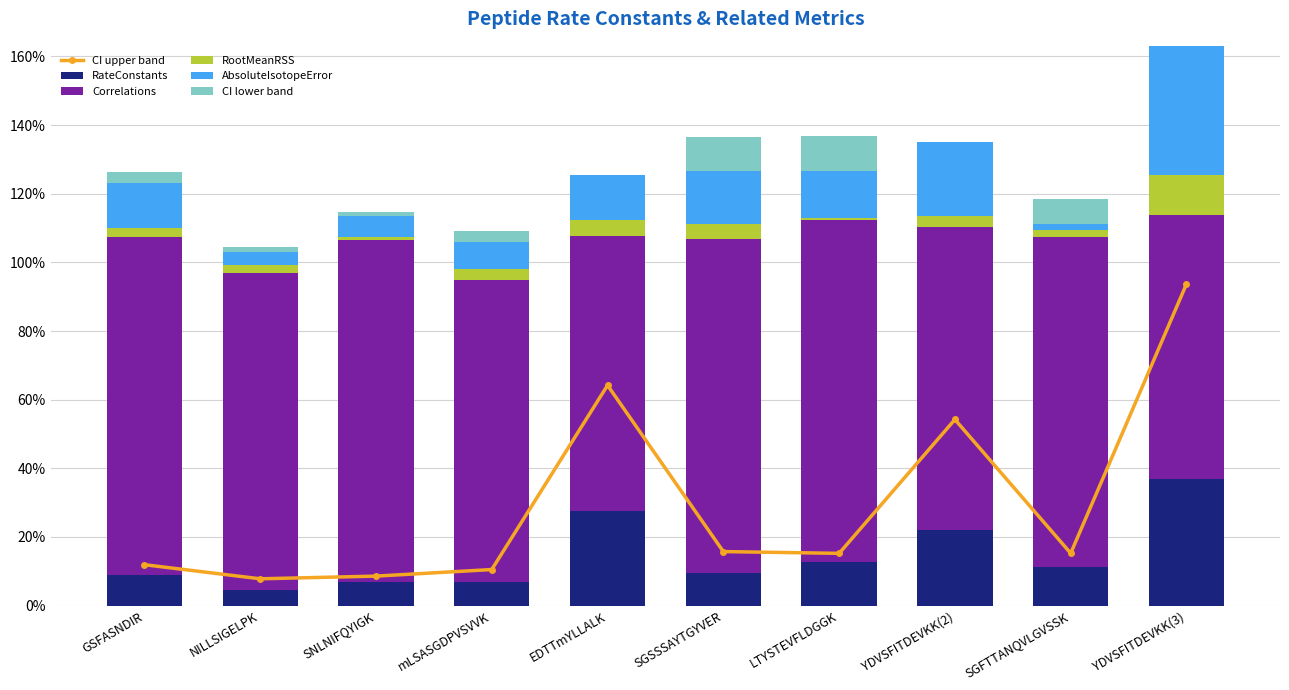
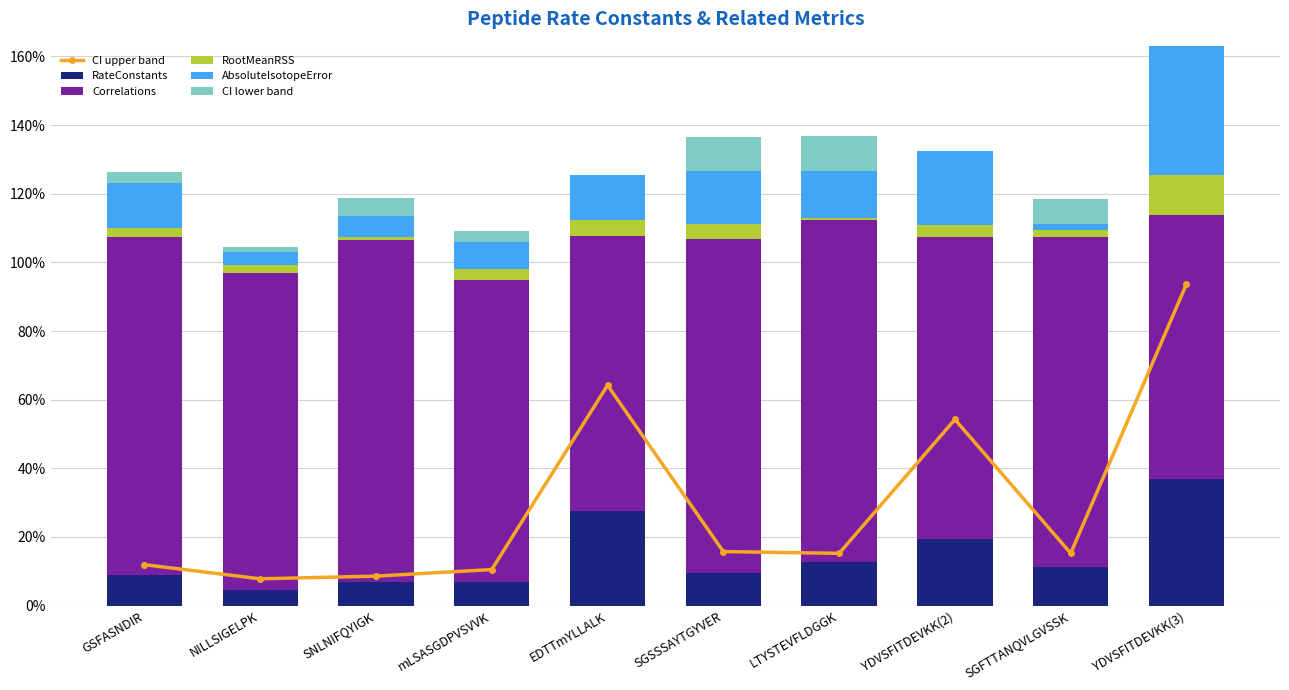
CI lower band, SNLNIFQYIGK: 1% -> 5%
RateConstants, YDVSFITDEVKK(2): 22% -> 19%
